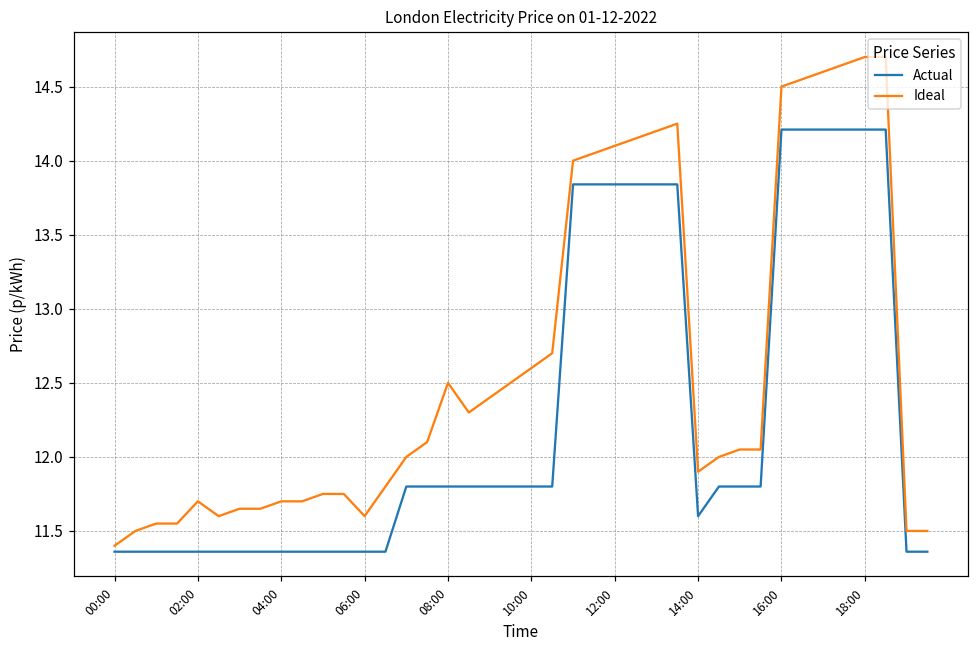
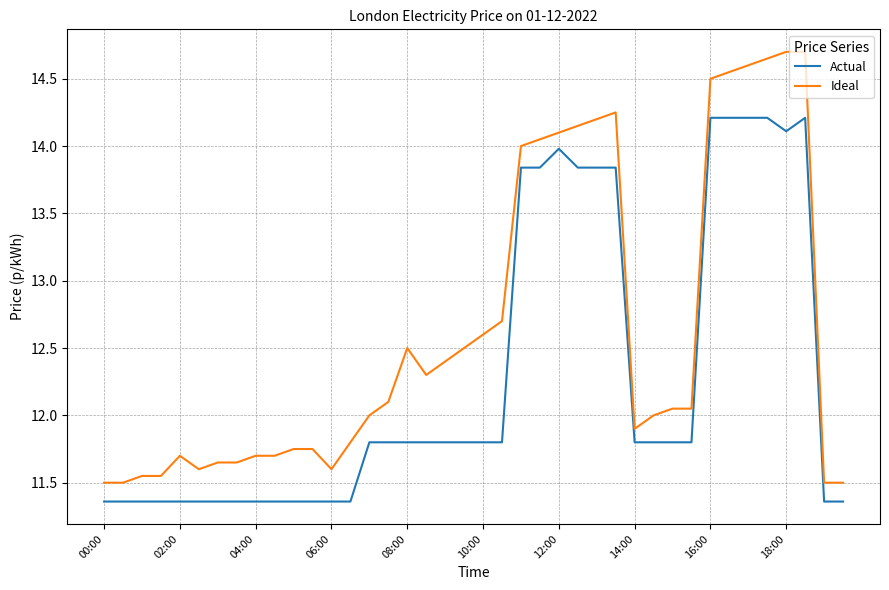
Ideal, 00:00: 11.4 -> 11.5
Actual, 12:00: 13.84 -> 13.98
Actual, 14:00: 11.6 -> 11.8
Actual, 18:00: 14.21 -> 14.11
